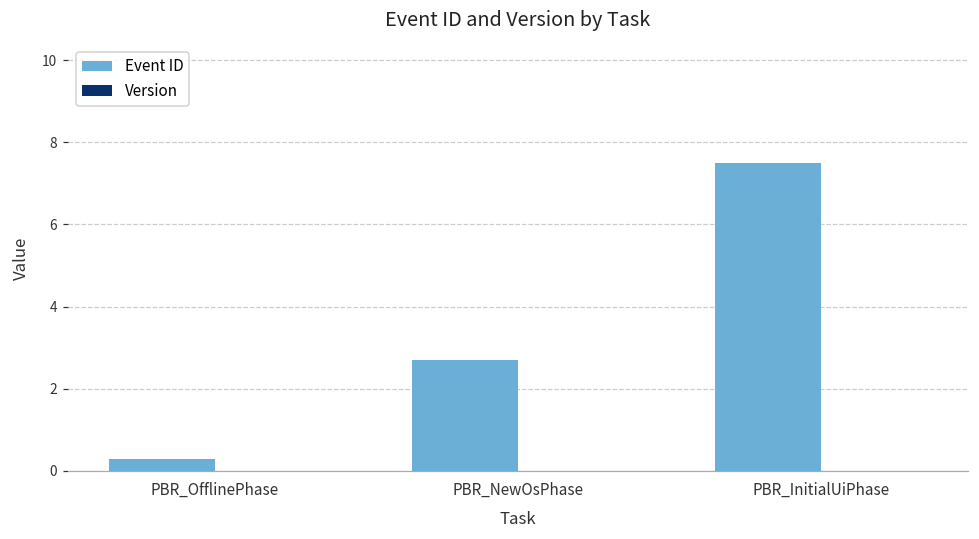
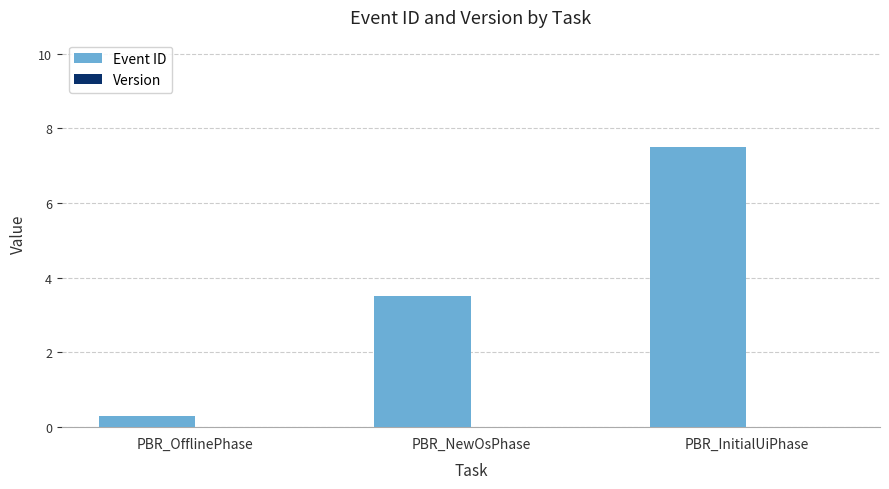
Event ID, PBR_NewOsPhase: 2.7 -> 3.5
